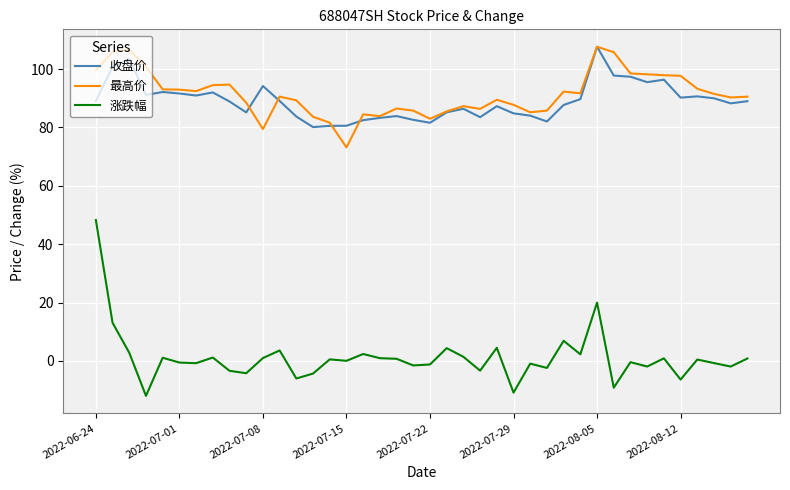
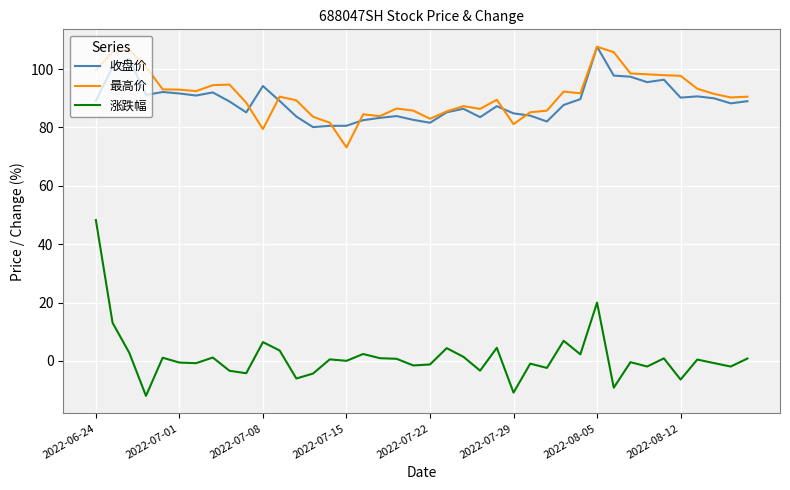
涨跌幅, 2022-07-08: 1 -> 6
最高价, 2022-07-29: 88 -> 81
